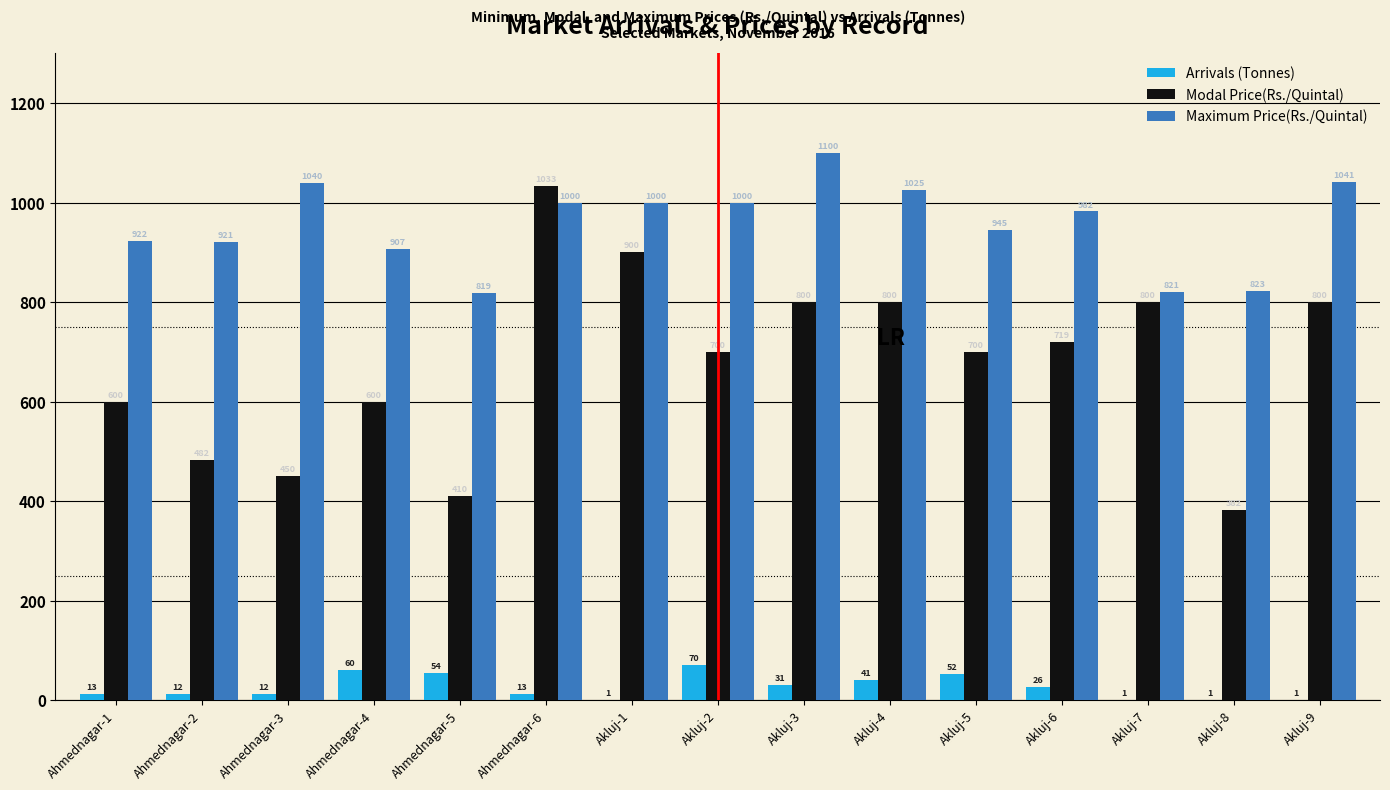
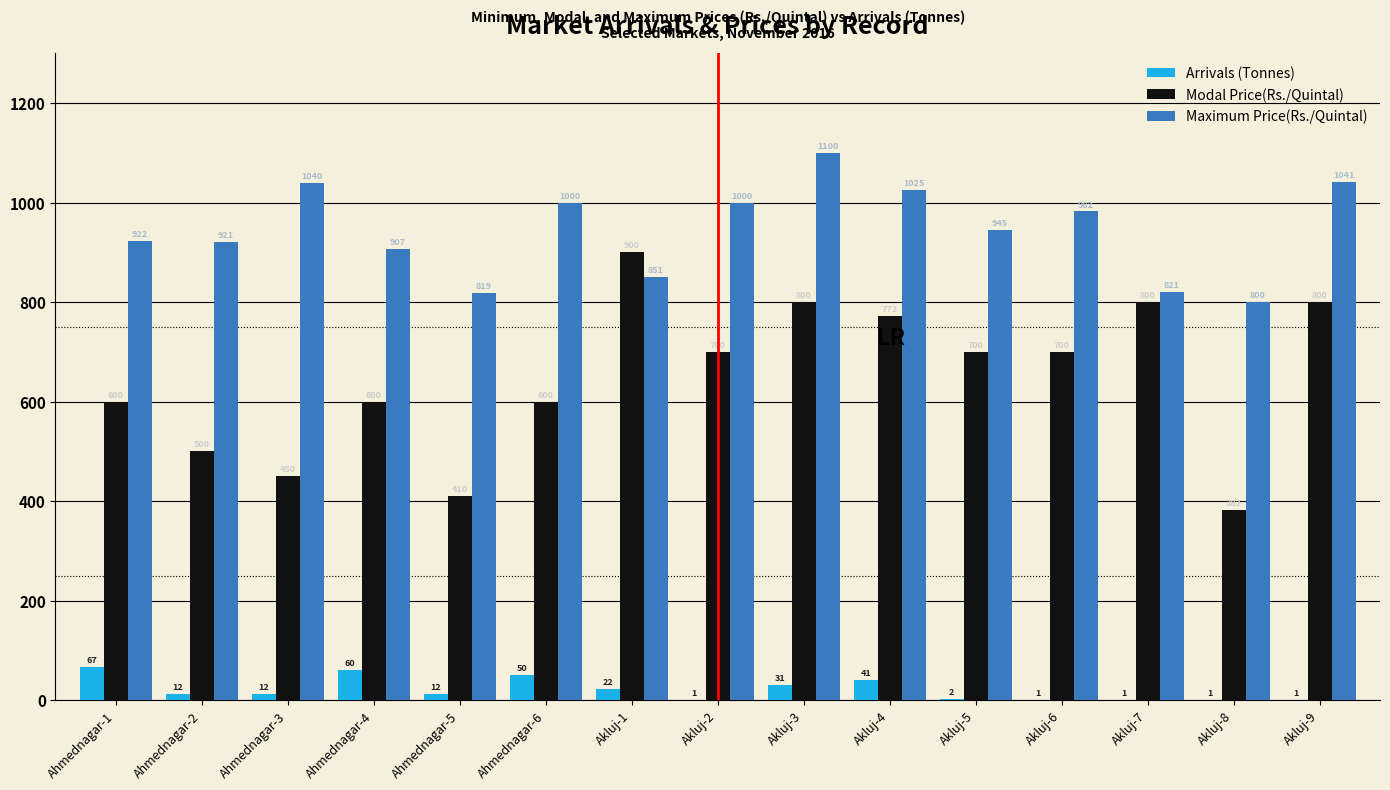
Arrivals (Tonnes), Ahmednagar-1: 13 -> 67
Modal Price(Rs./Quintal), Ahmednagar-2: 480 -> 500
Arrivals (Tonnes), Ahmednagar-5: 54 -> 12
Arrivals (Tonnes), Ahmednagar-6: 13 -> 50
Modal Price(Rs./Quintal), Ahmednagar-6: 1030 -> 600
Arrivals (Tonnes), Akluj-1: 1 -> 22
Maximum Price(Rs./Quintal), Akluj-1: 1000 -> 851
Arrivals (Tonnes), Akluj-2: 70 -> 1
Modal Price(Rs./Quintal), Akluj-4: 800 -> 770
Arrivals (Tonnes), Akluj-5: 52 -> 2
Arrivals (Tonnes), Akluj-6: 26 -> 1
Modal Price(Rs./Quintal), Akluj-6: 720 -> 700
Maximum Price(Rs./Quintal), Akluj-8: 823 -> 800
